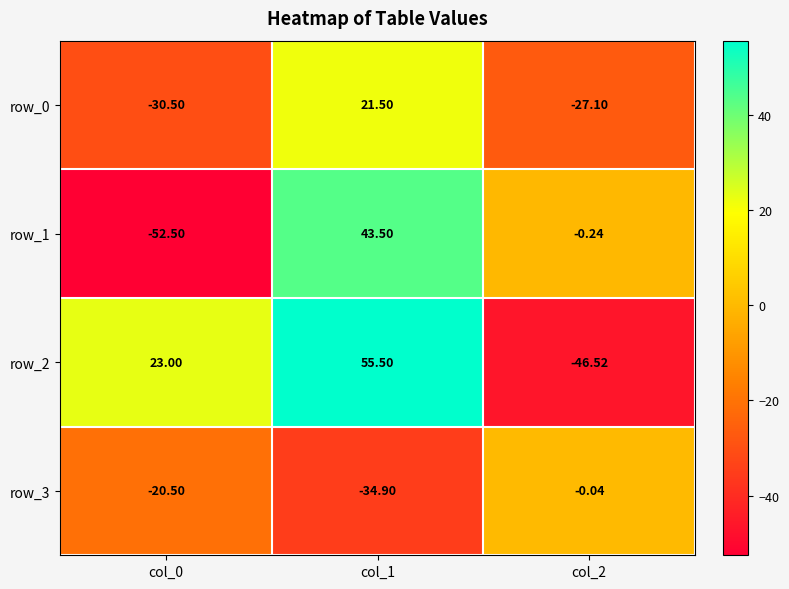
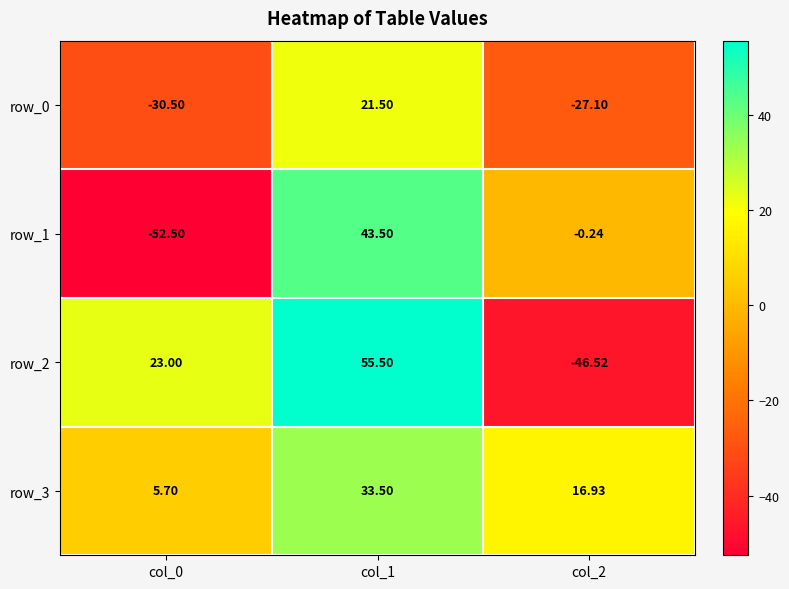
row_3, col_0: -20.50 -> 5.70
row_3, col_1: -34.90 -> 33.50
row_3, col_2: -0.04 -> 16.93
